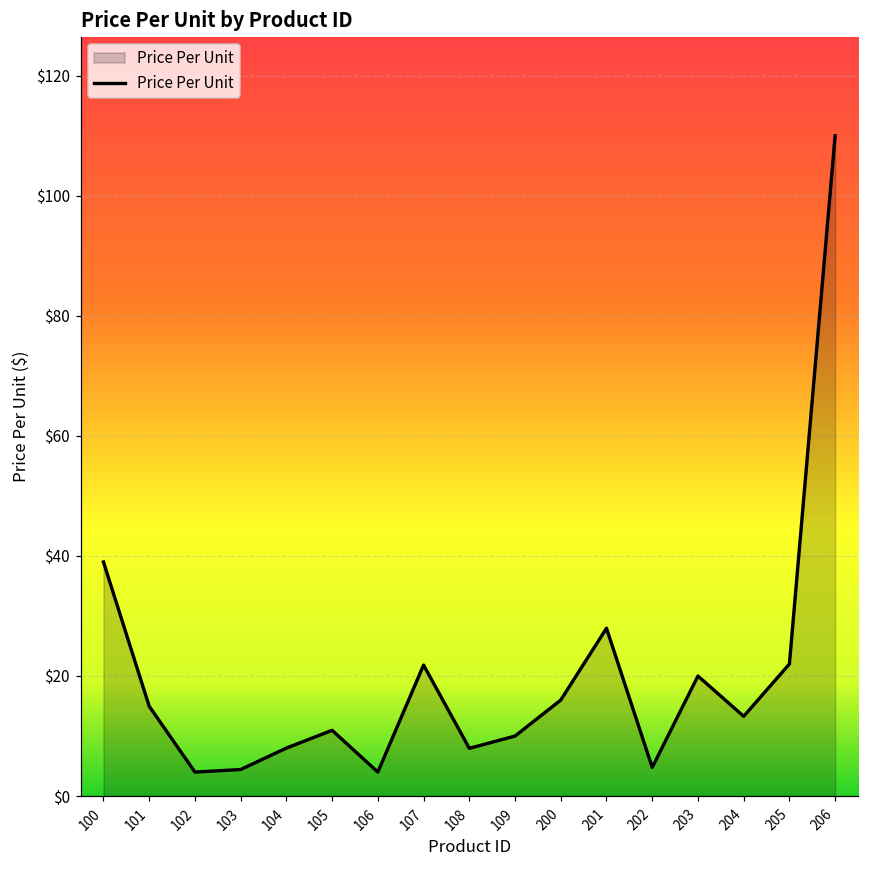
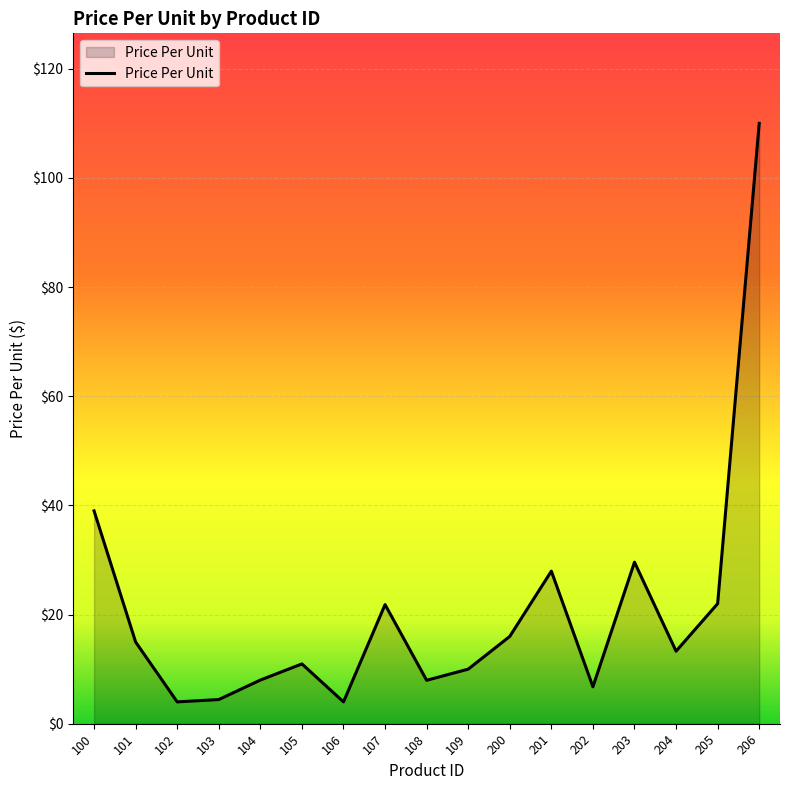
202: $5 -> $7
203: $20 -> $30
